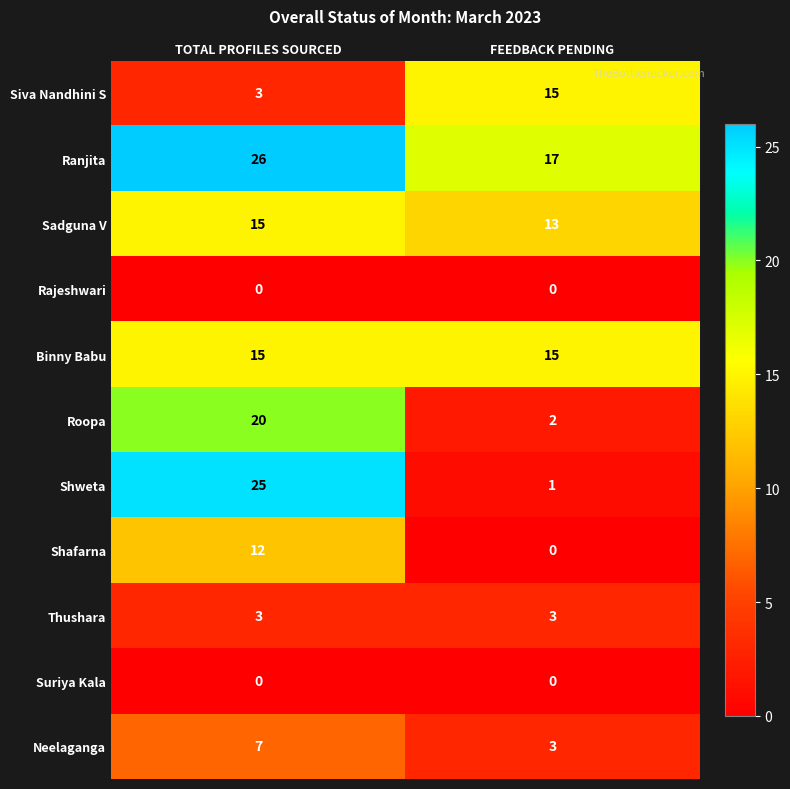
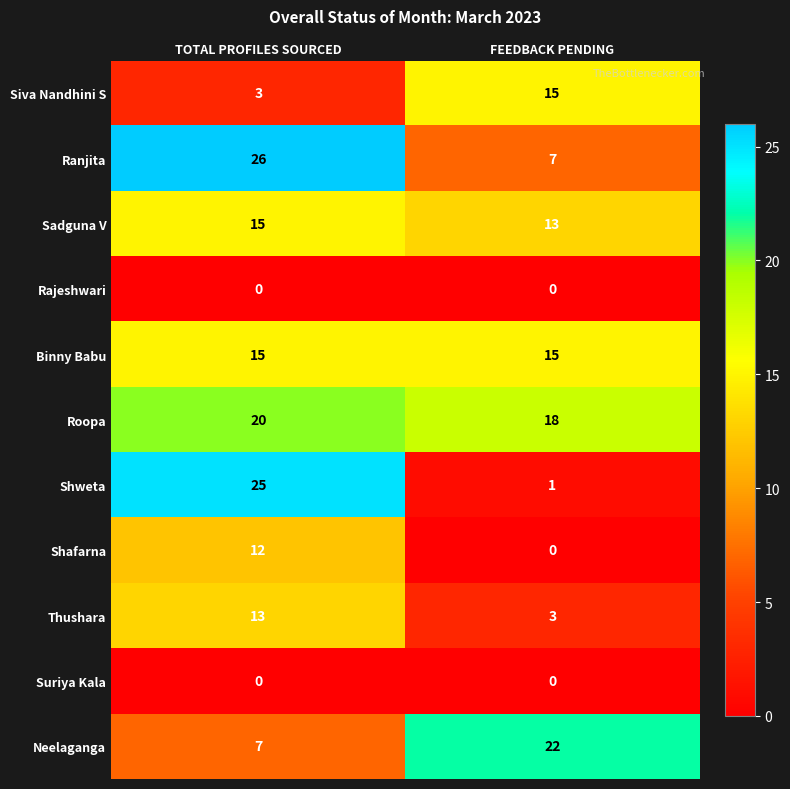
Ranjita, FEEDBACK PENDING: 17 -> 7
Roopa, FEEDBACK PENDING: 2 -> 18
Thushara, TOTAL PROFILES SOURCED: 3 -> 13
Neelaganga, FEEDBACK PENDING: 3 -> 22
